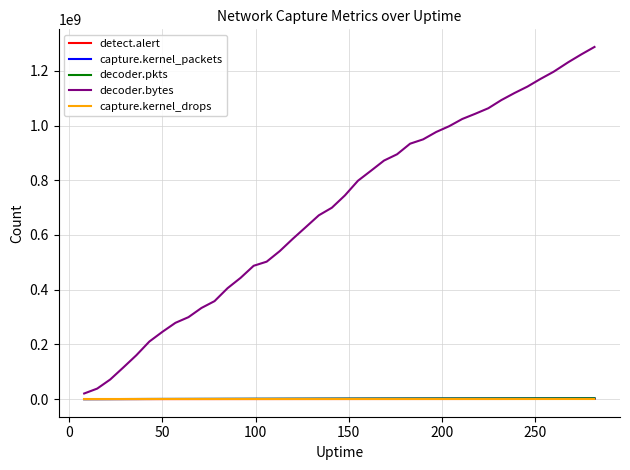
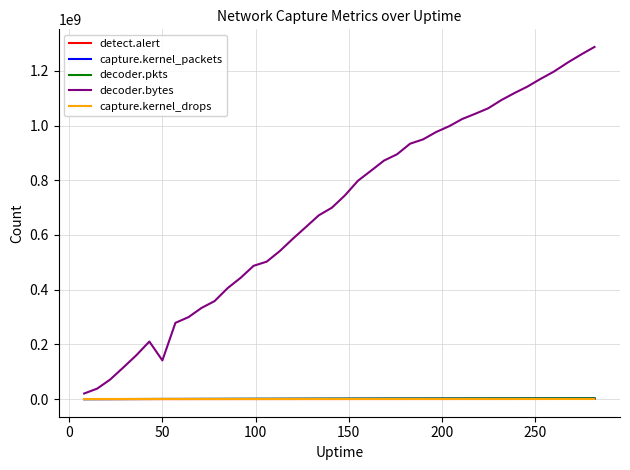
decoder.bytes, 50: 250000000 -> 140000000
